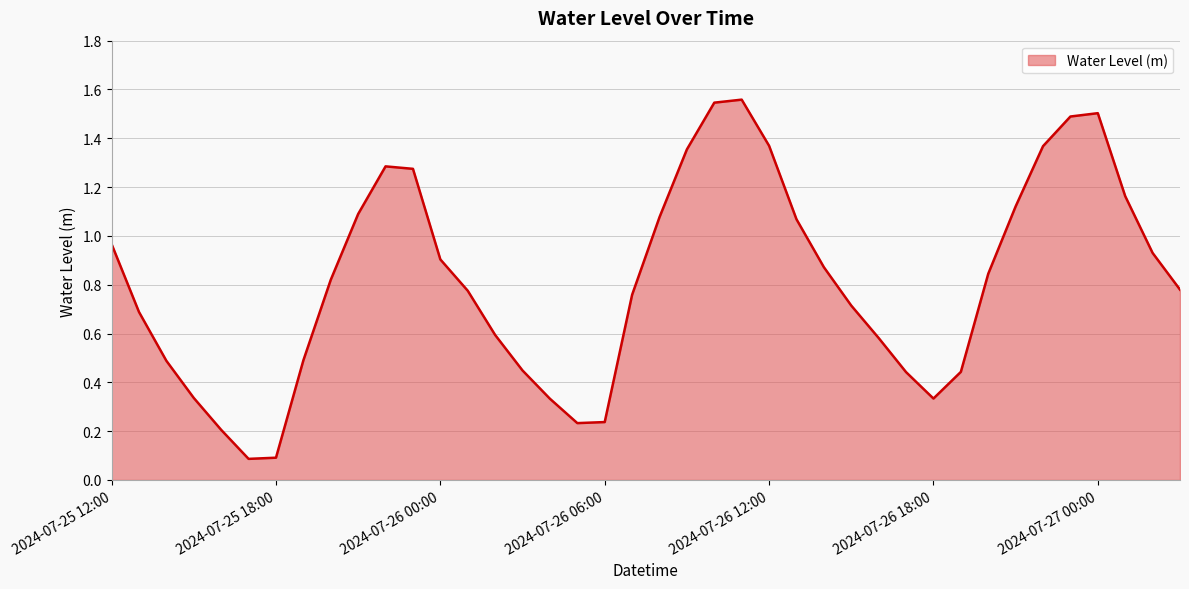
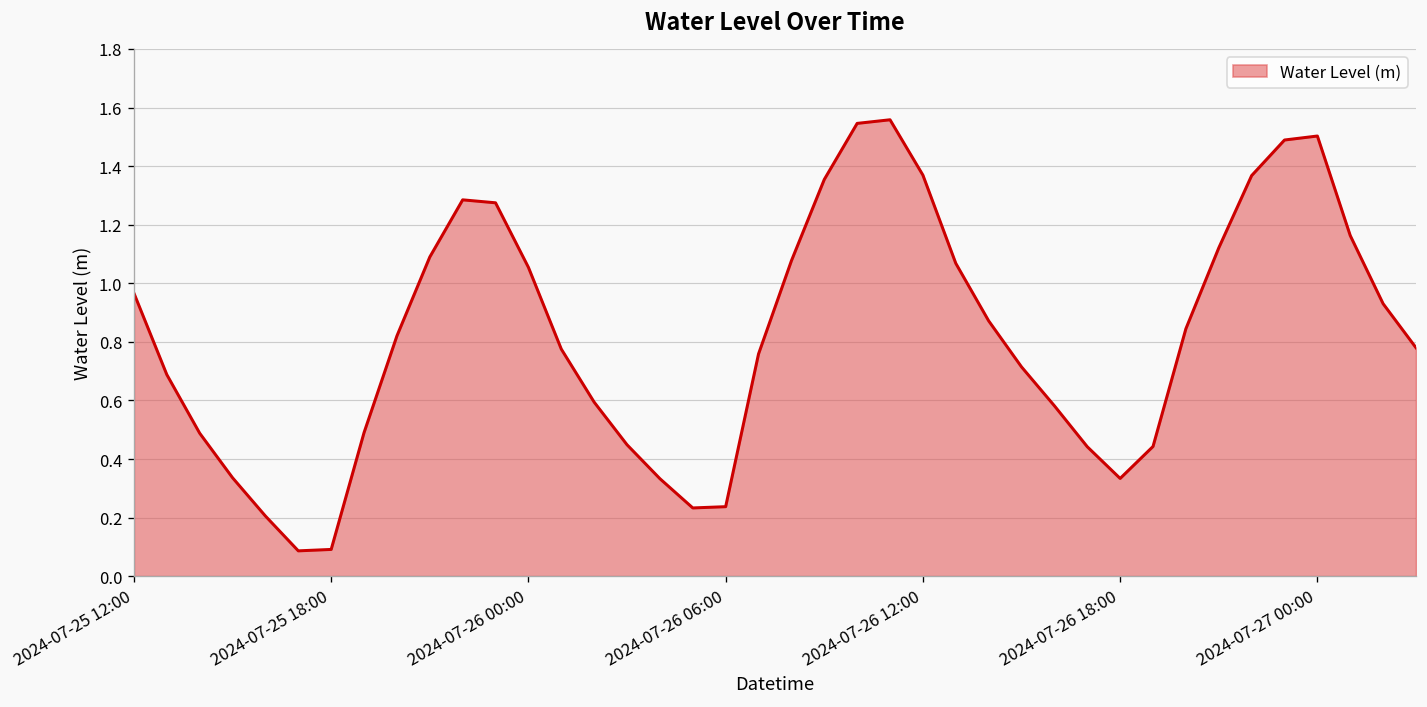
2024-07-26 00:00: 0.90 -> 1.05
